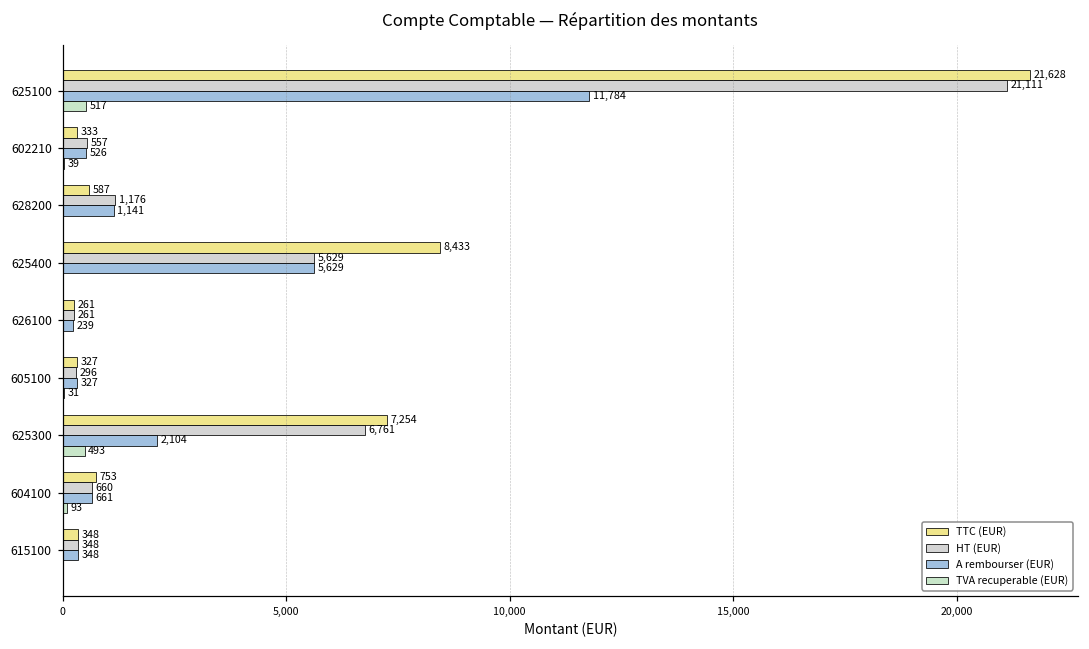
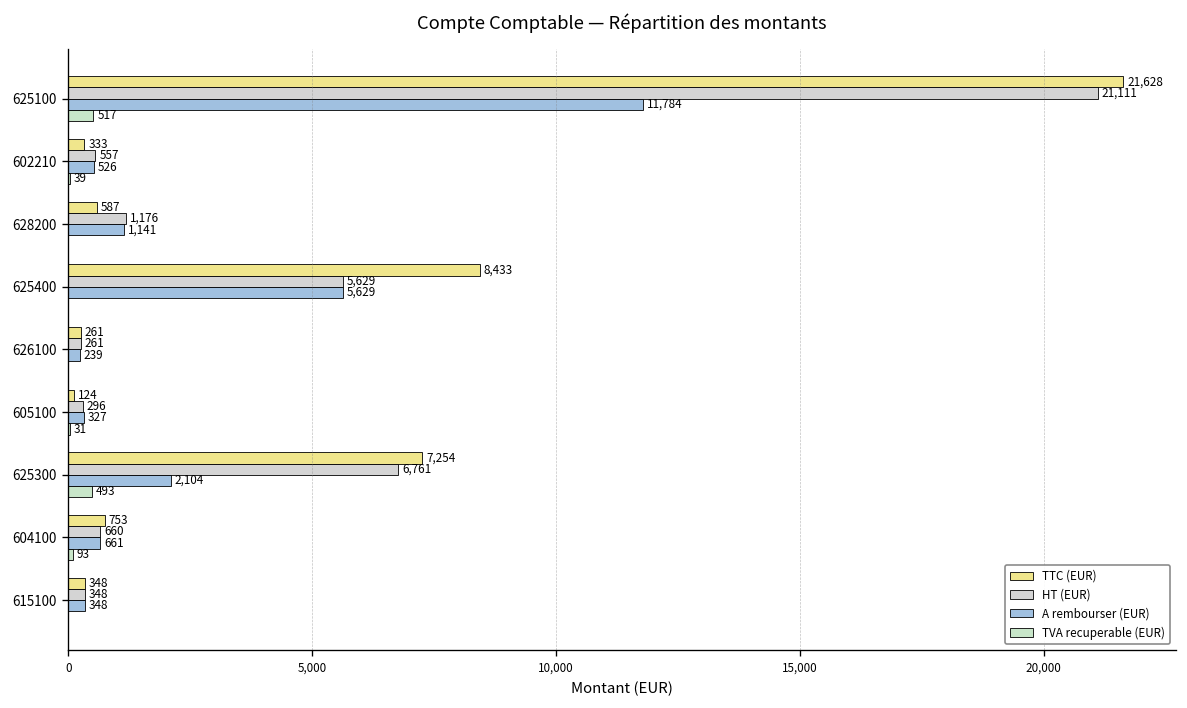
TTC (EUR), 605100: 327 -> 124
